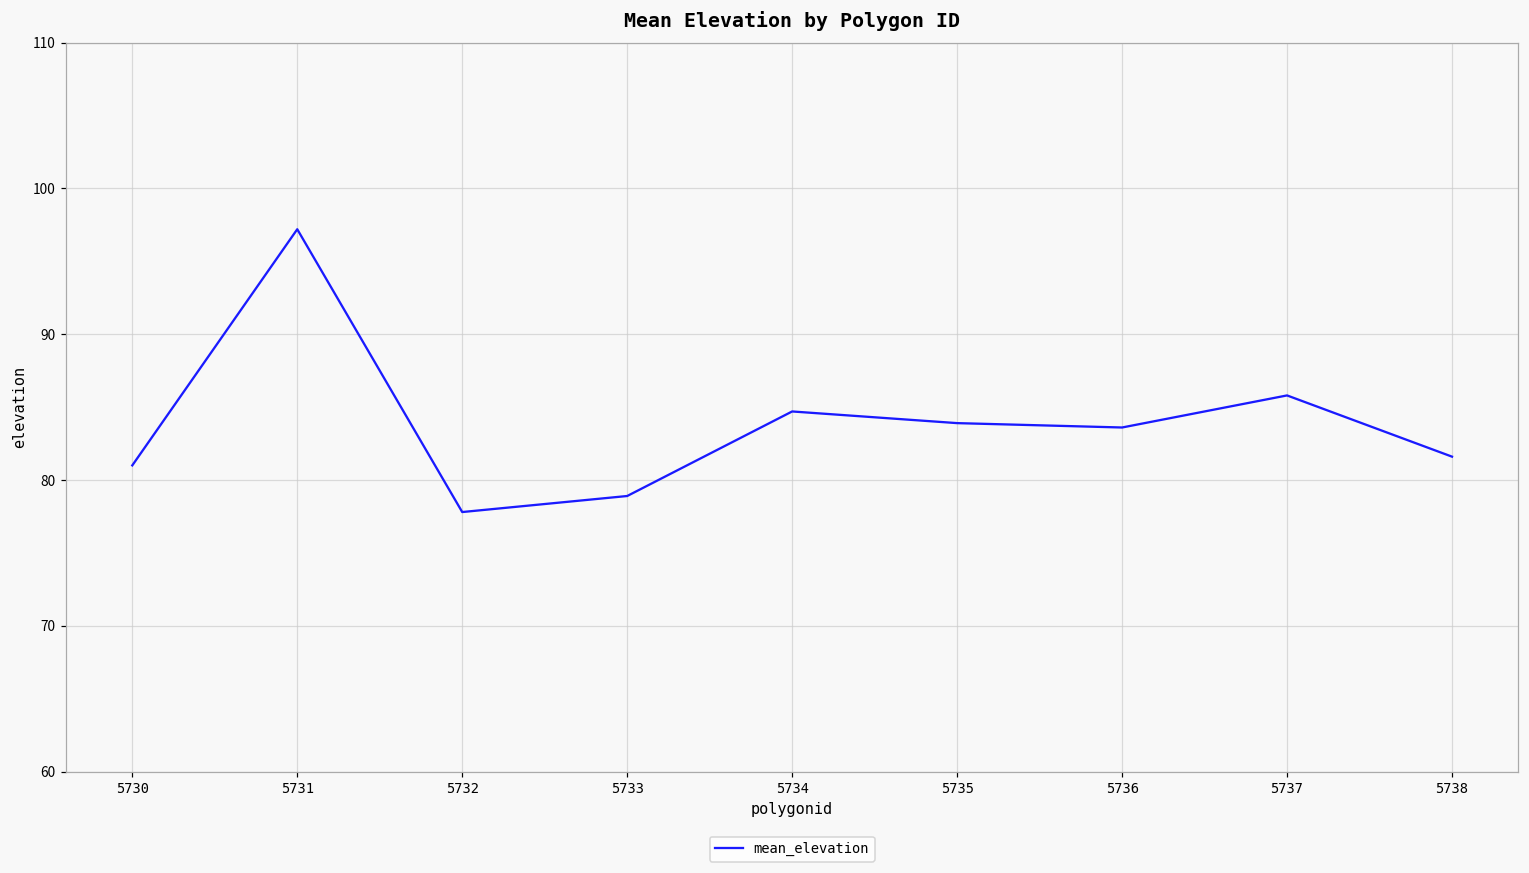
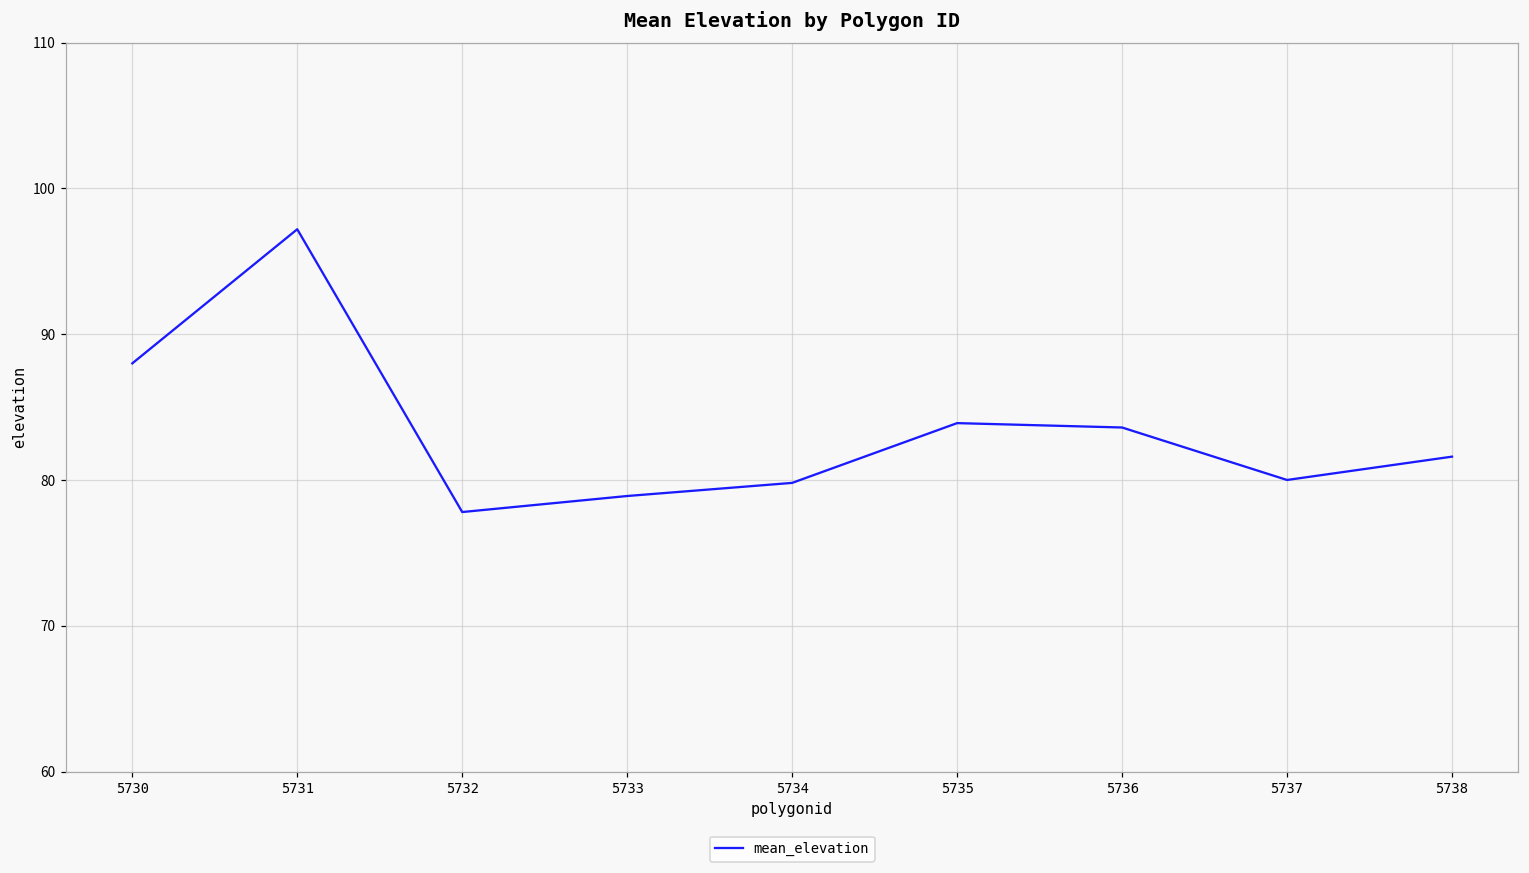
5730: 81 -> 88
5734: 84.7 -> 79.8
5737: 85.8 -> 80.0
